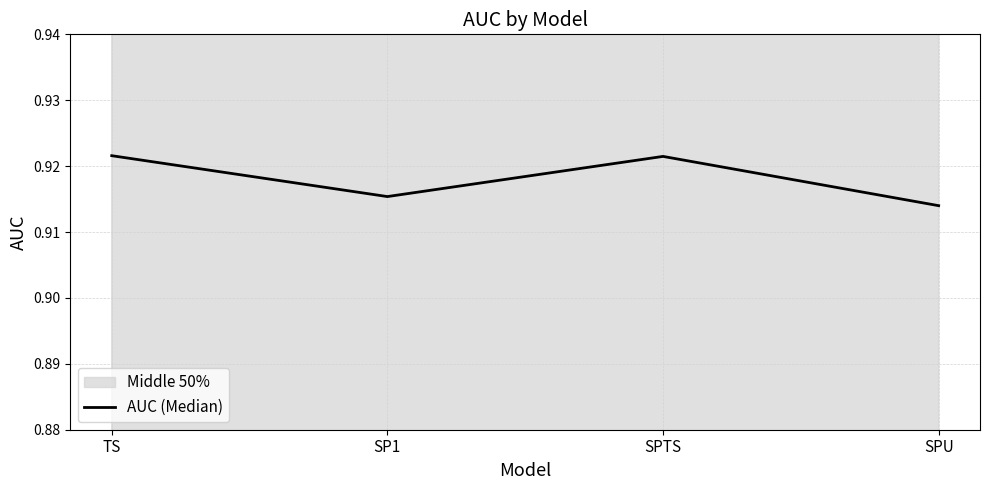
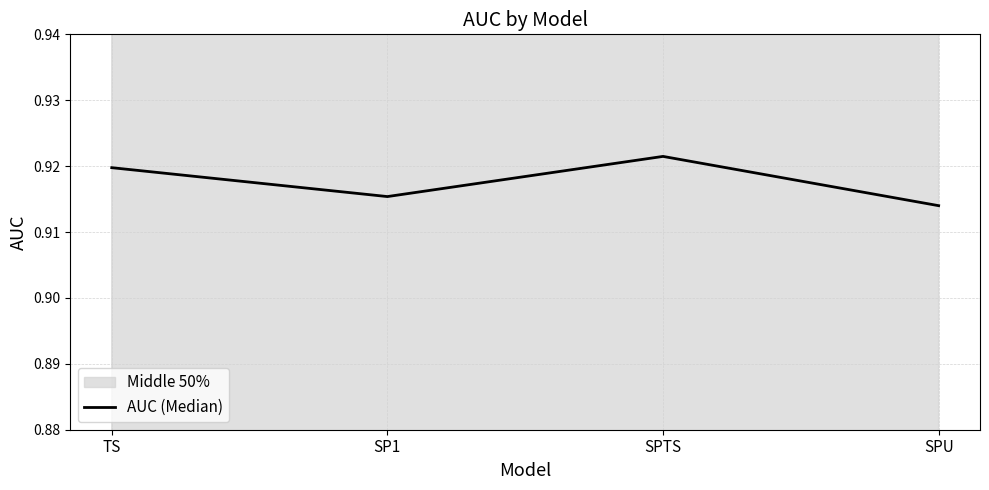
AUC (Median), TS: 0.922 -> 0.920
